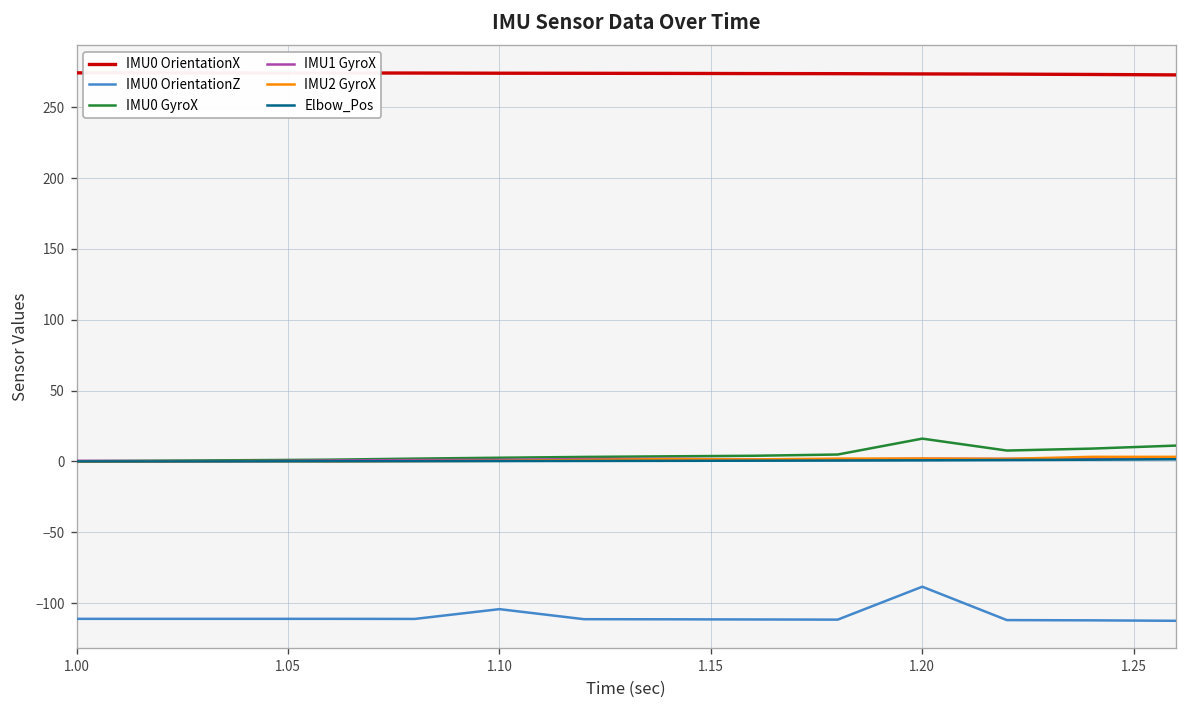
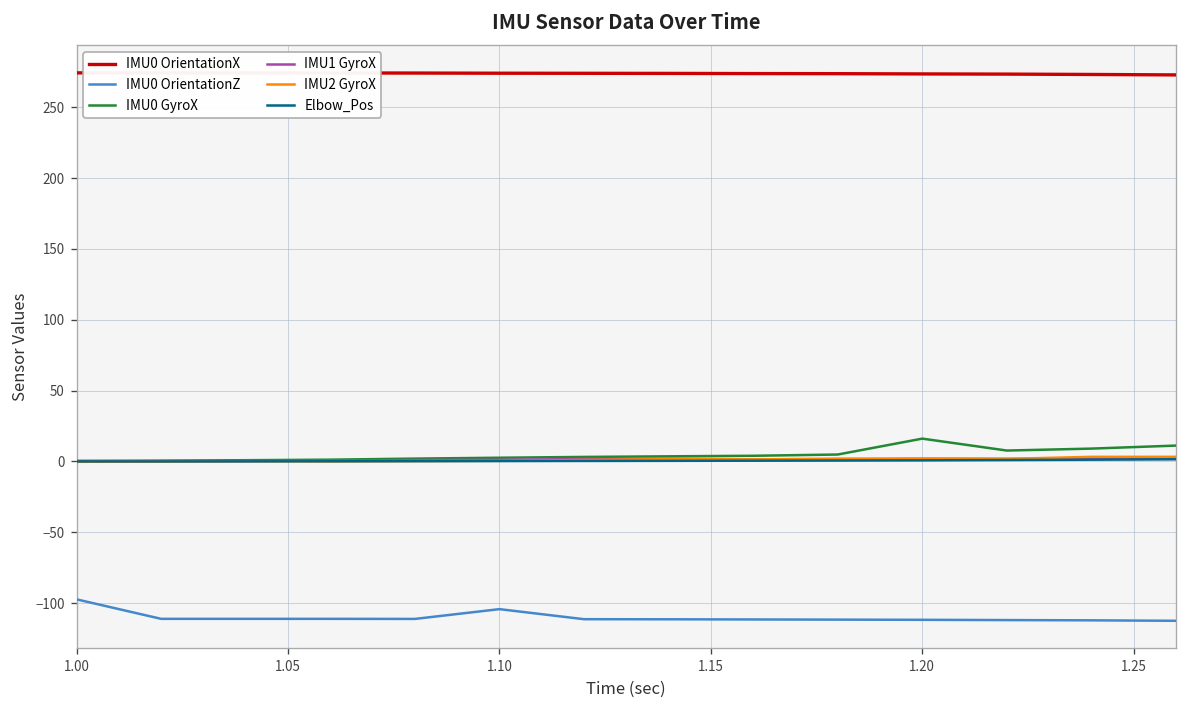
IMU0 OrientationZ, 1.00: -111 -> -97
IMU0 OrientationZ, 1.20: -88 -> -112
